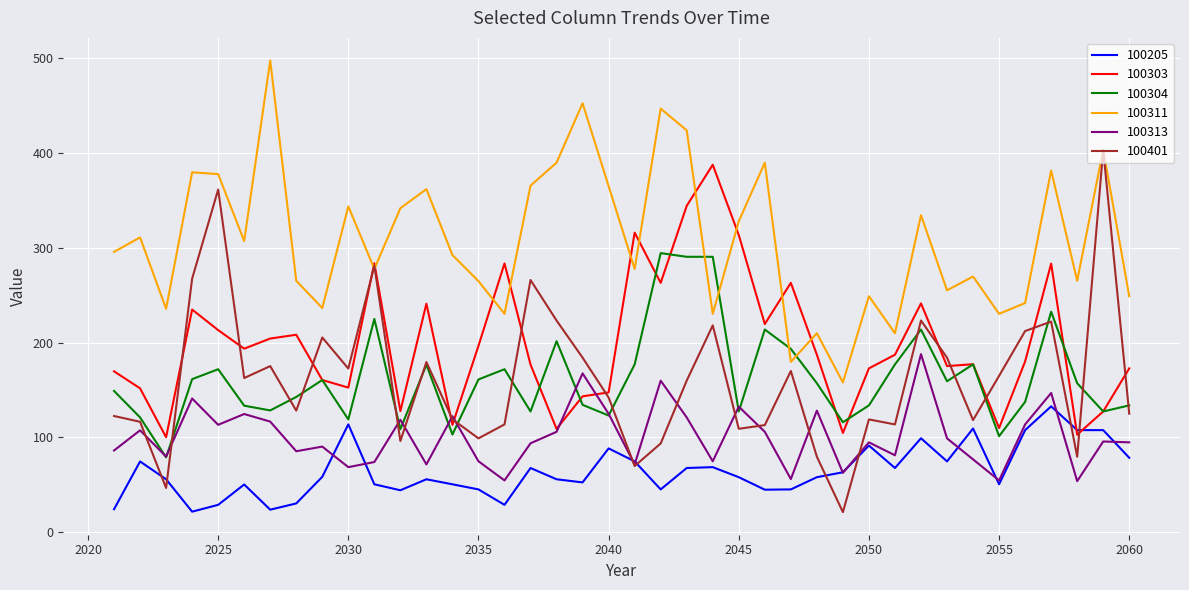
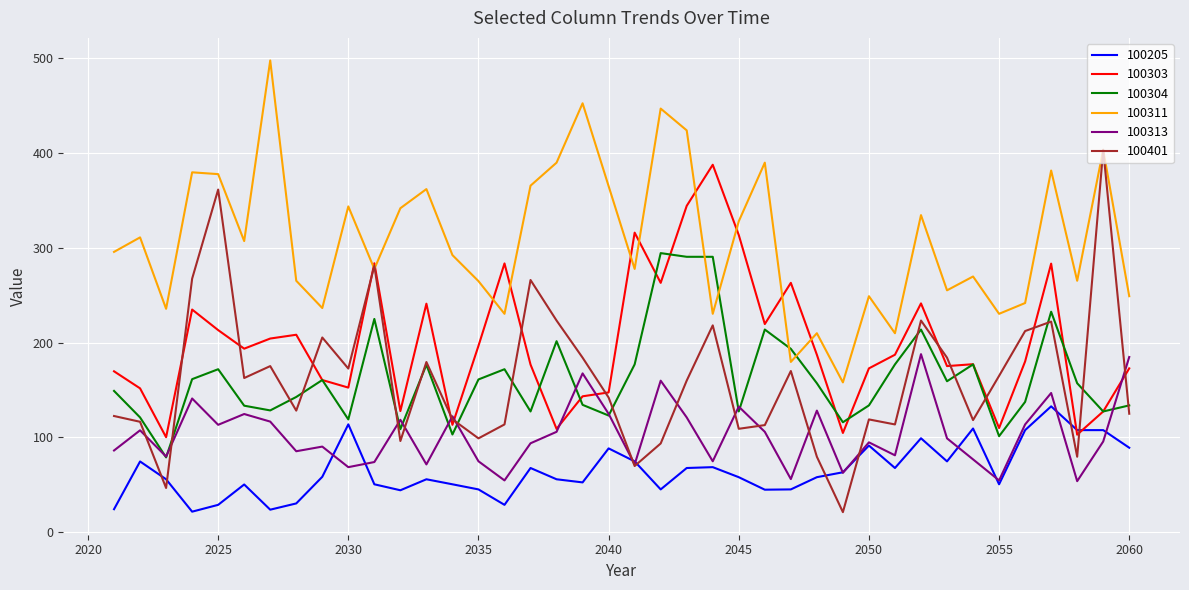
100205, 2060: 80 -> 90
100313, 2060: 90 -> 180
